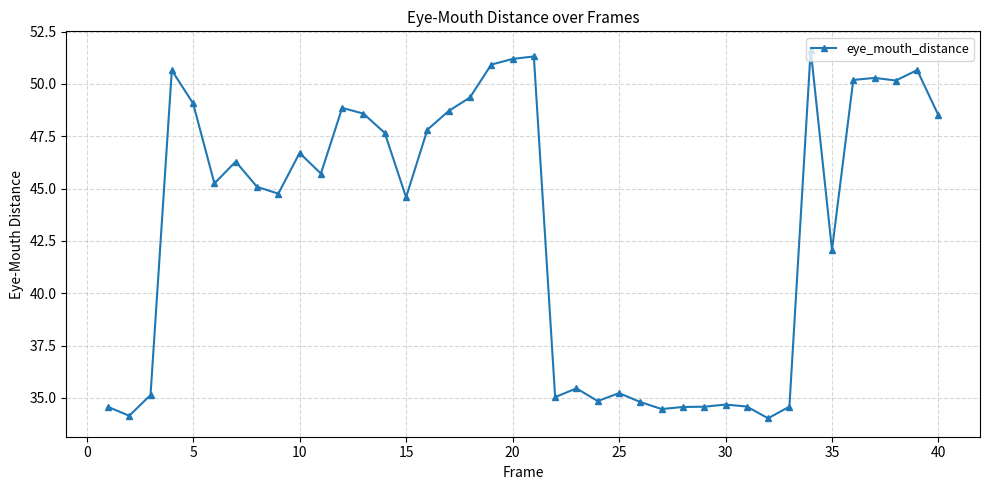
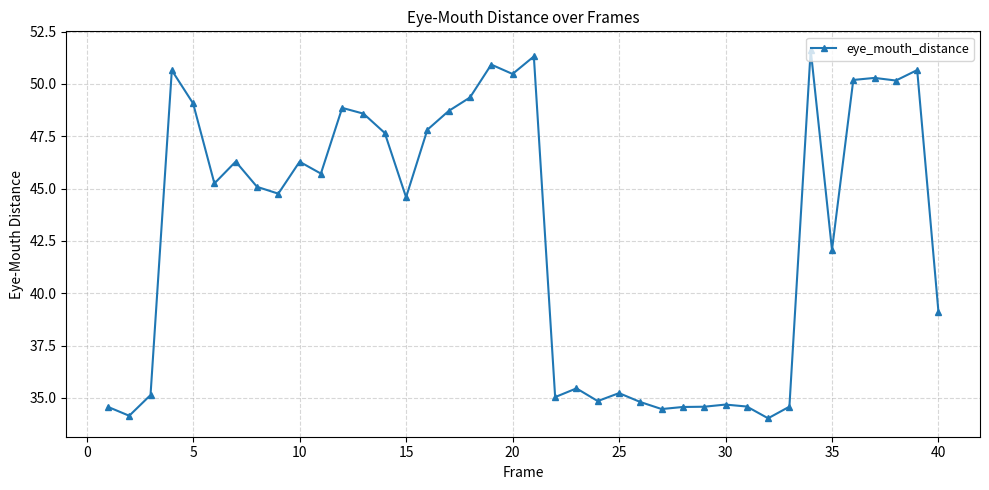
10: 46.7 -> 46.3
20: 51.2 -> 50.5
40: 48.5 -> 39.1
